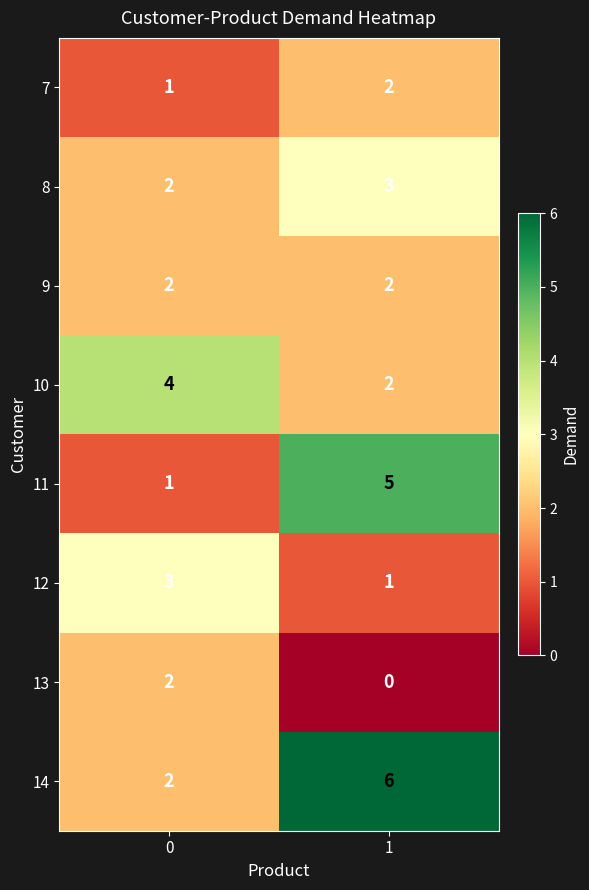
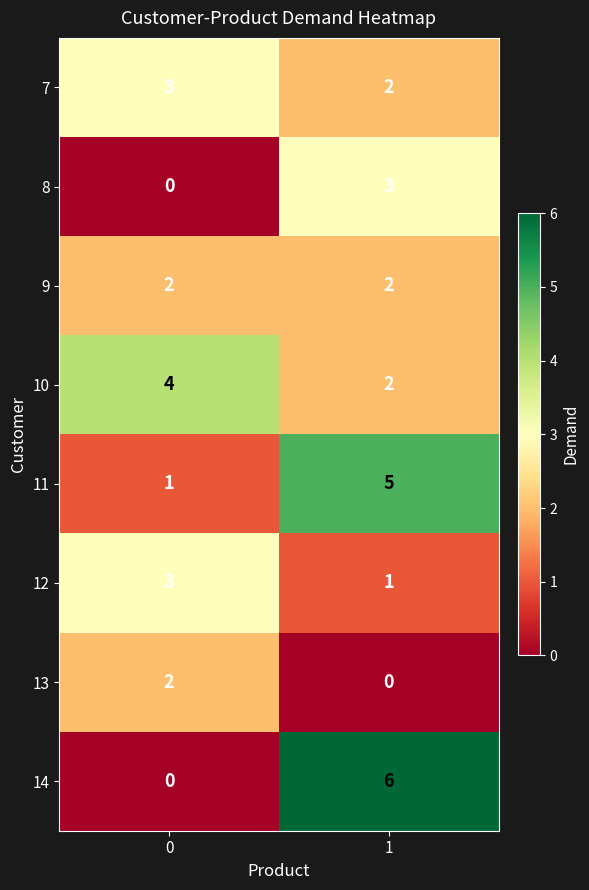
7, 0: 1 -> 3
8, 0: 2 -> 0
14, 0: 2 -> 0
